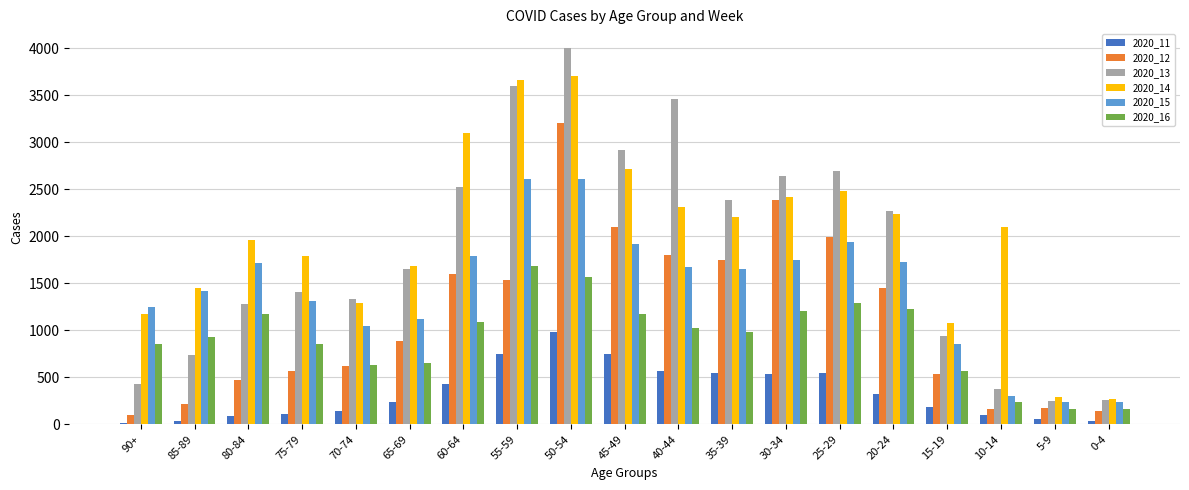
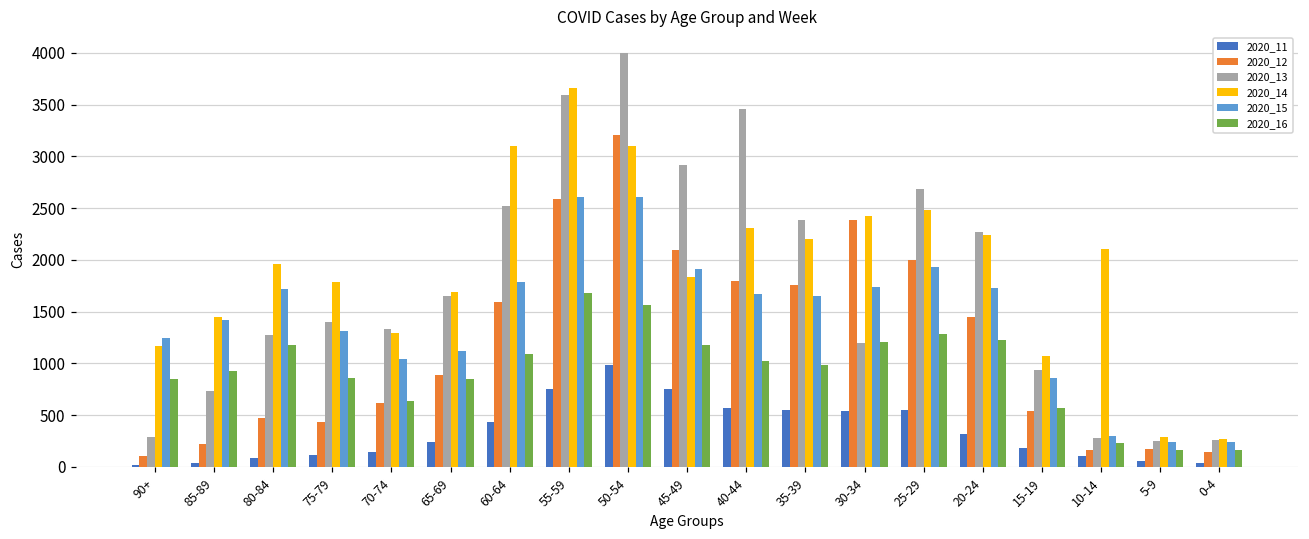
2020_13, 90+: 400 -> 300
2020_12, 75-79: 600 -> 400
2020_16, 65-69: 700 -> 800
2020_12, 55-59: 1500 -> 2600
2020_14, 50-54: 3700 -> 3100
2020_14, 45-49: 2700 -> 1800
2020_13, 30-34: 2600 -> 1200
2020_13, 10-14: 400 -> 300
